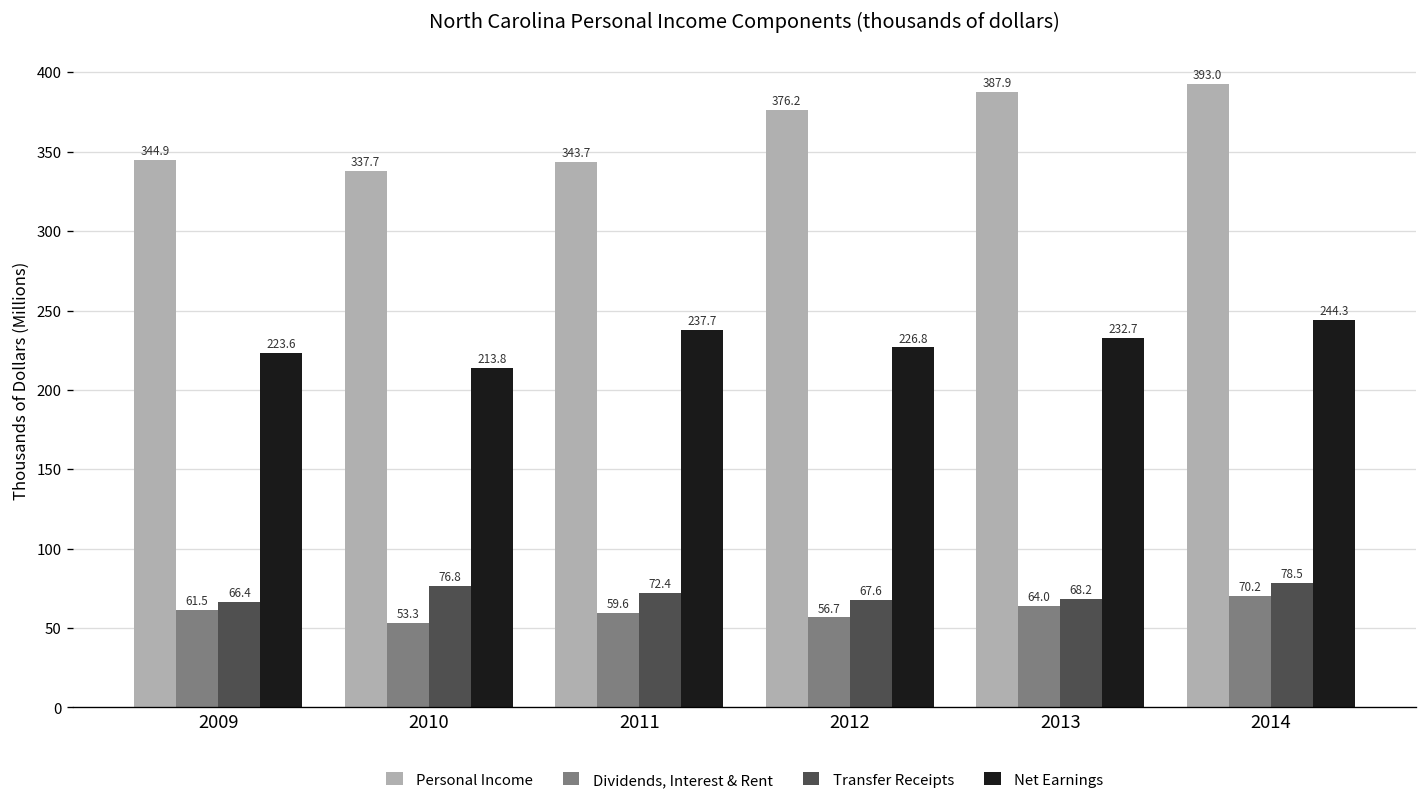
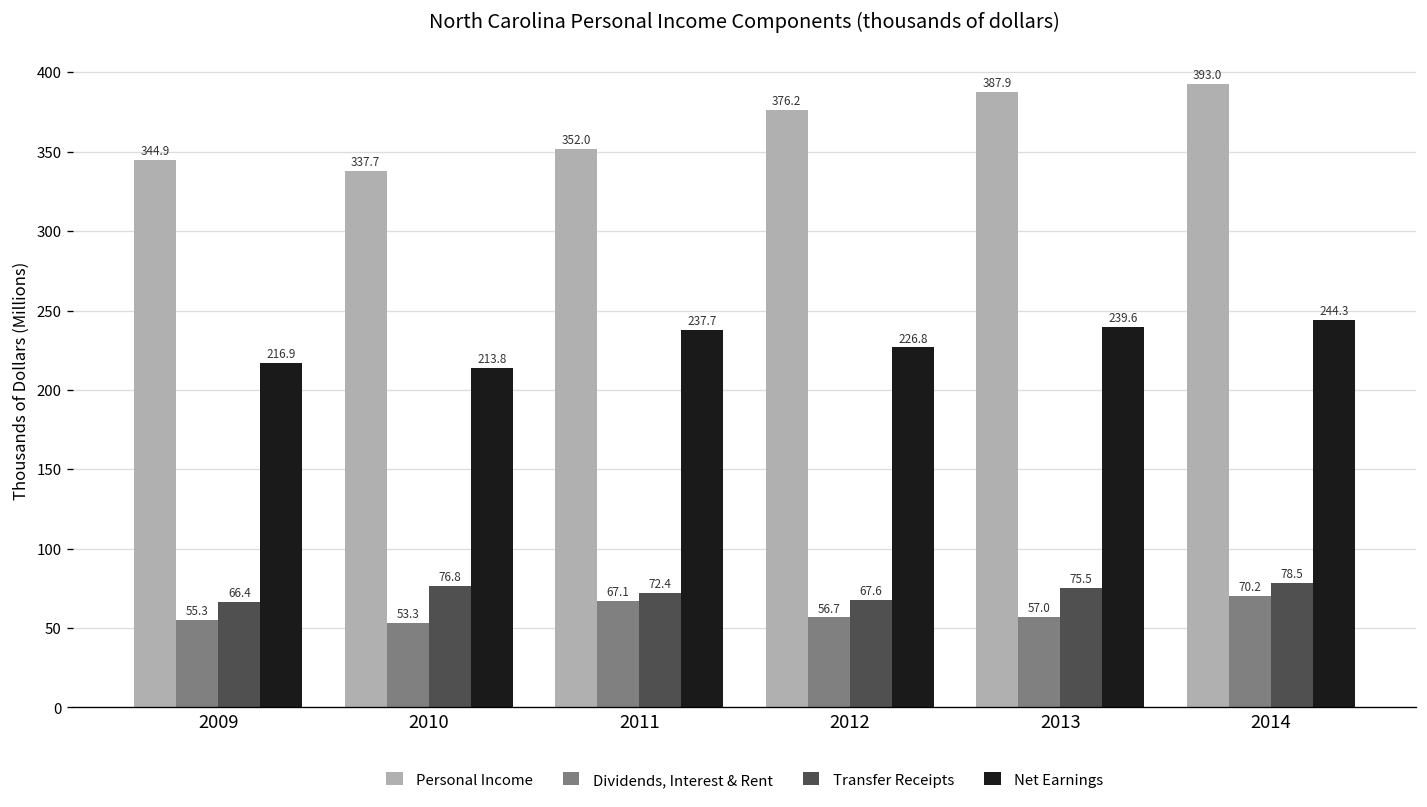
Dividends, Interest & Rent, 2009: 61.5 -> 55.3
Net Earnings, 2009: 223.6 -> 216.9
Personal Income, 2011: 343.7 -> 352.0
Dividends, Interest & Rent, 2011: 59.6 -> 67.1
Dividends, Interest & Rent, 2013: 64.0 -> 57.0
Transfer Receipts, 2013: 68.2 -> 75.5
Net Earnings, 2013: 232.7 -> 239.6
